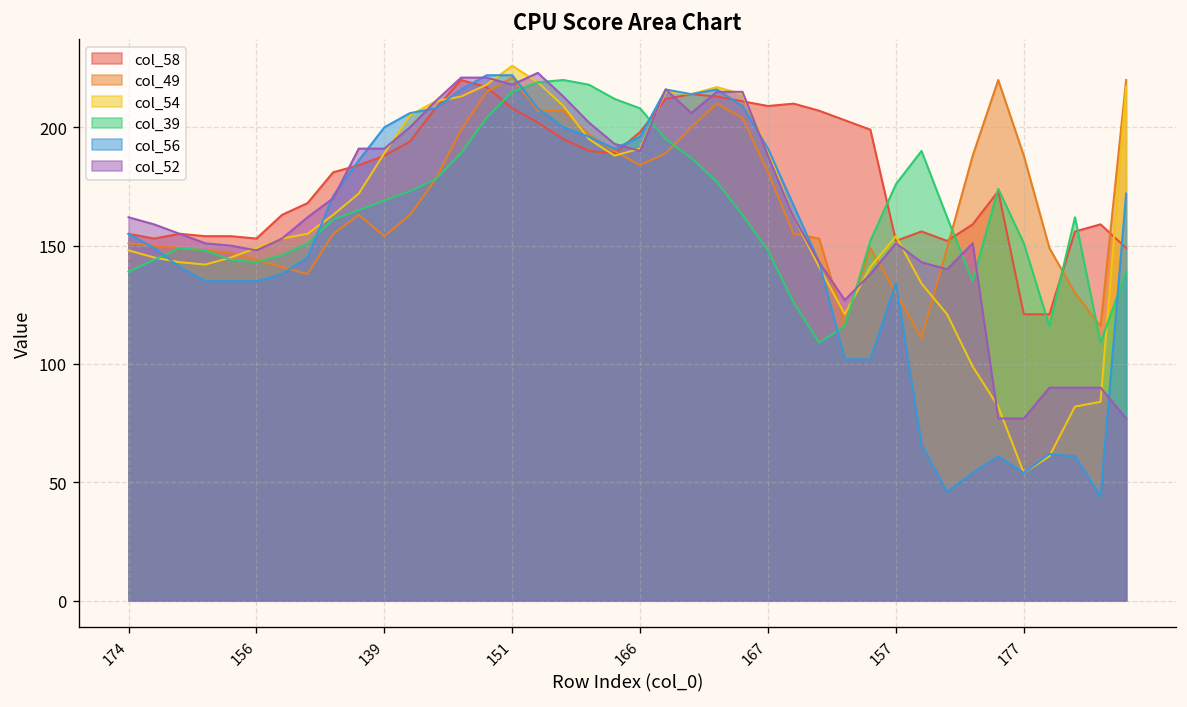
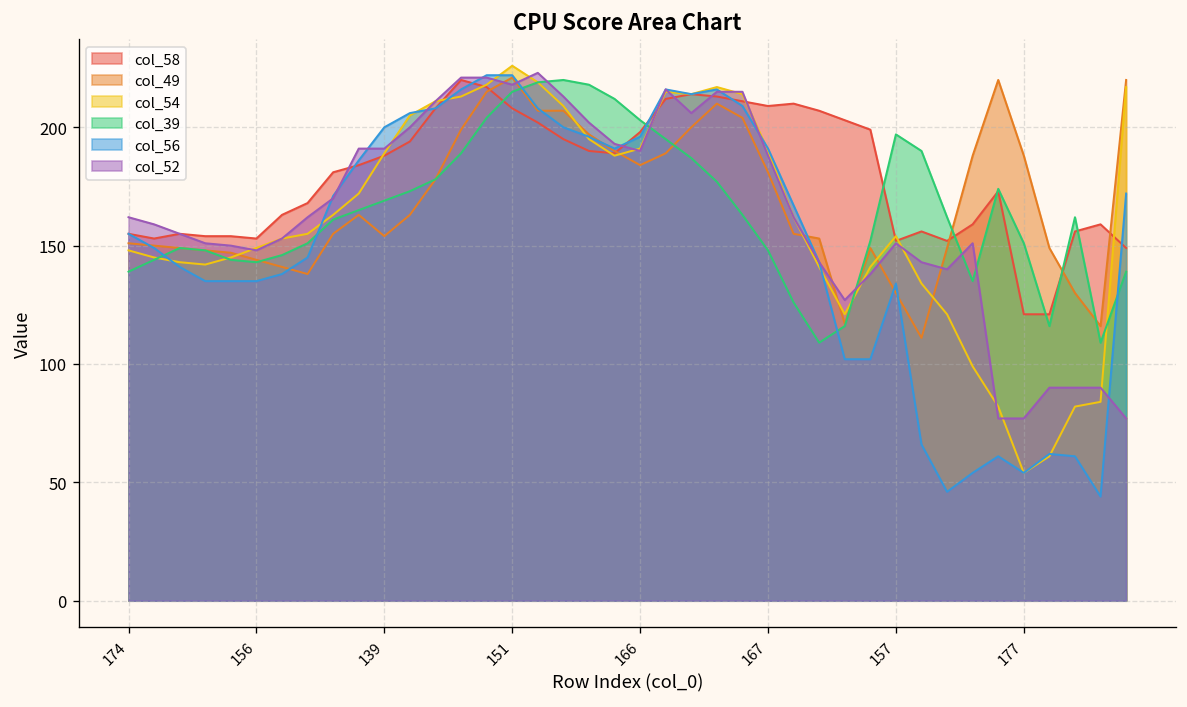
col_39, 166: 208 -> 203
col_39, 157: 176 -> 197
